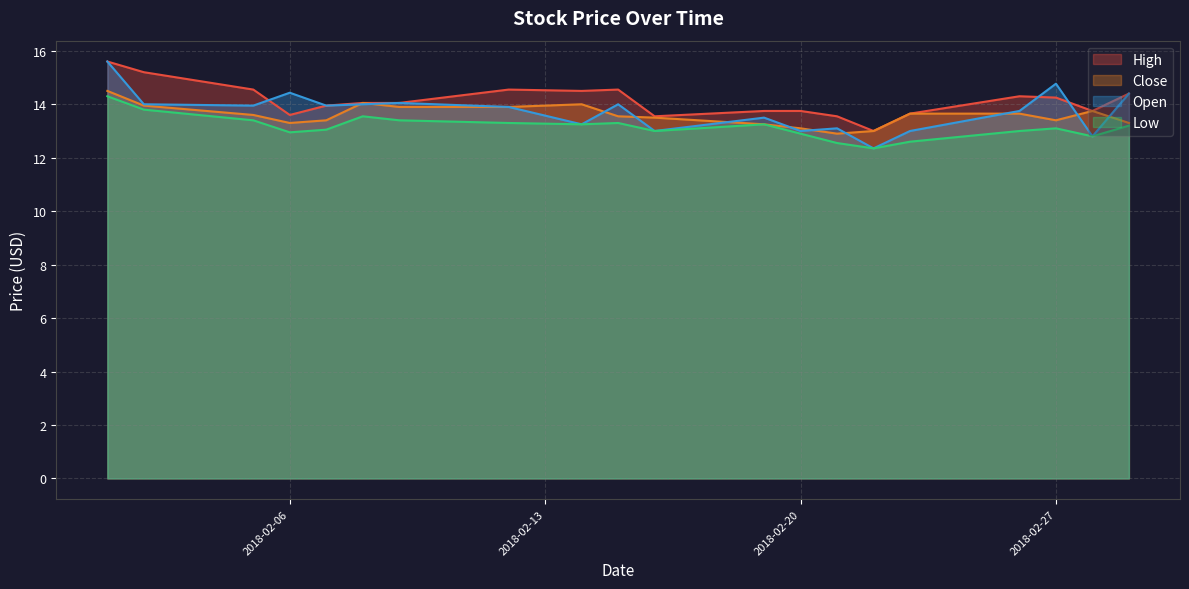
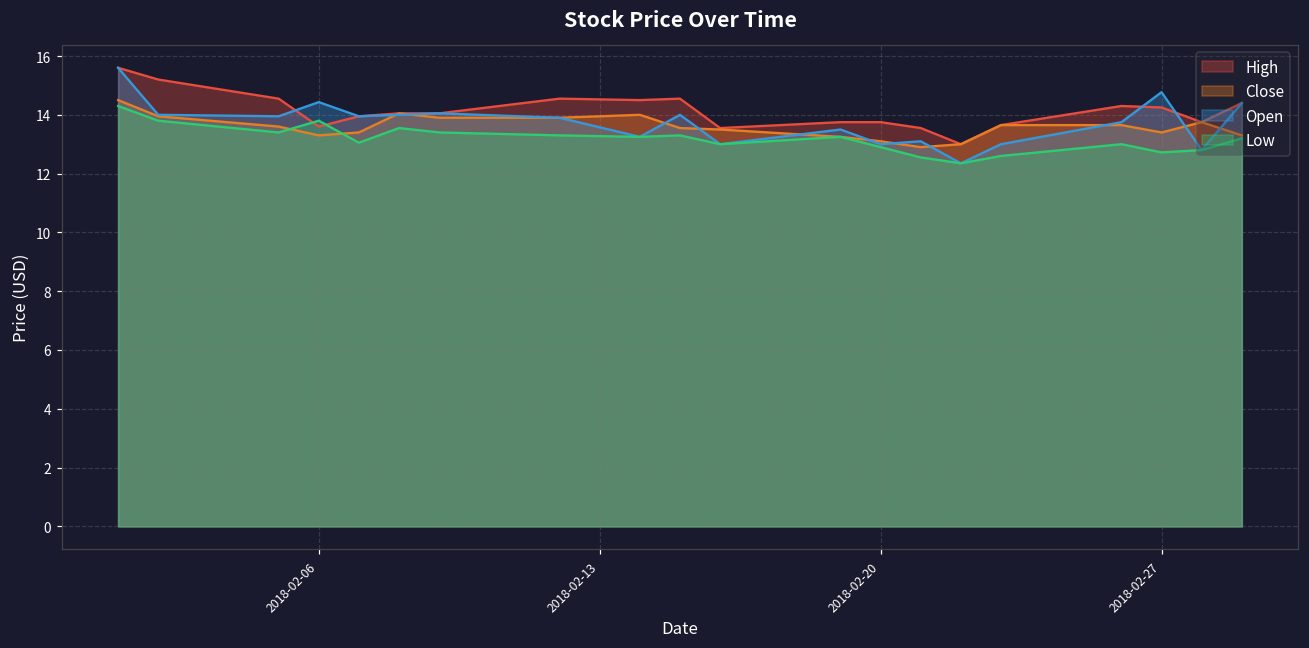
Low, 2018-02-06: 12.9 -> 13.8
Low, 2018-02-27: 13.1 -> 12.7
